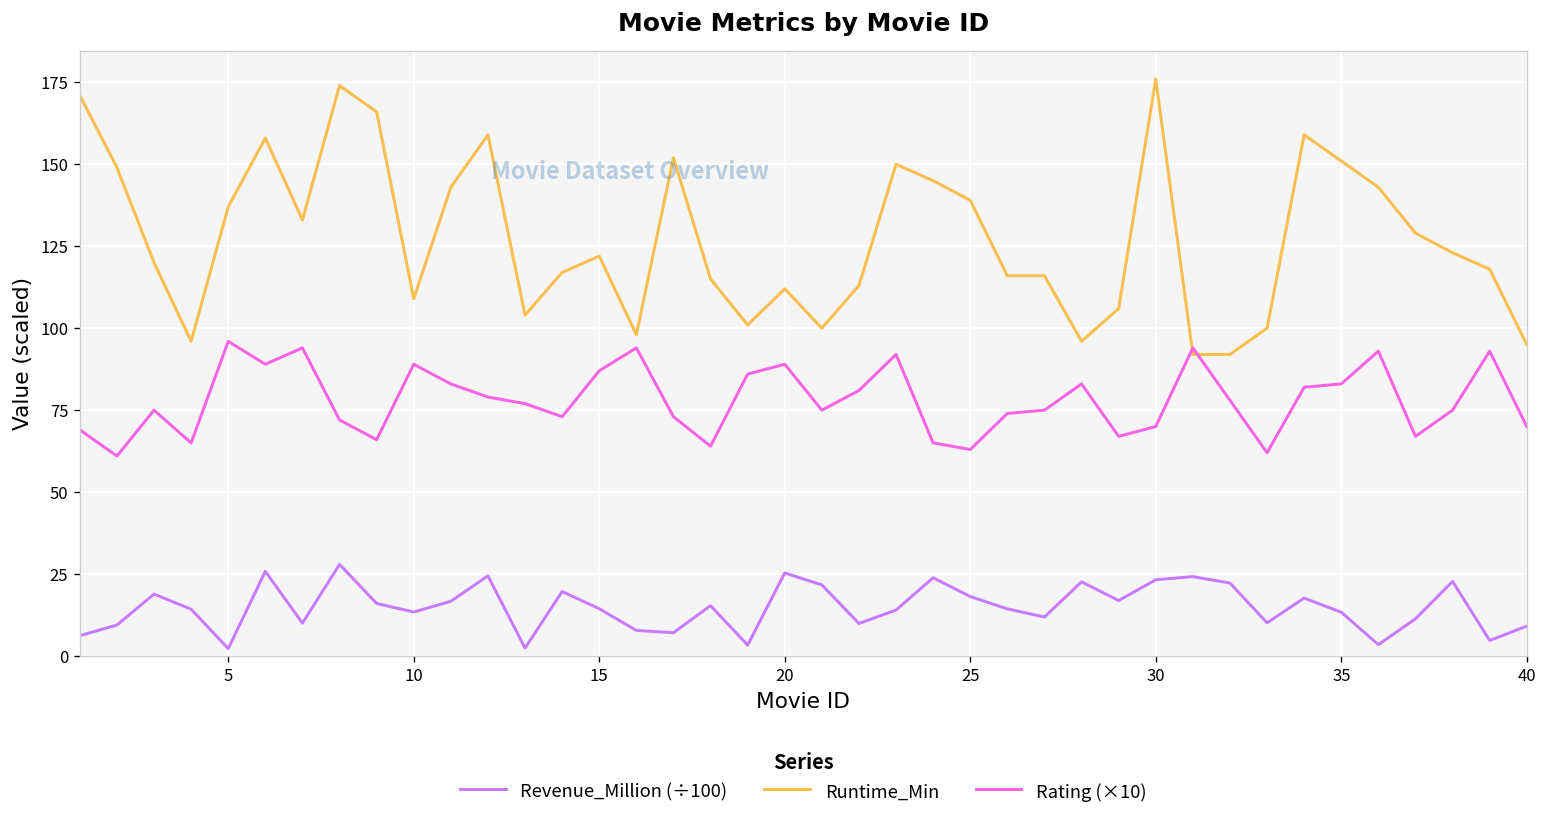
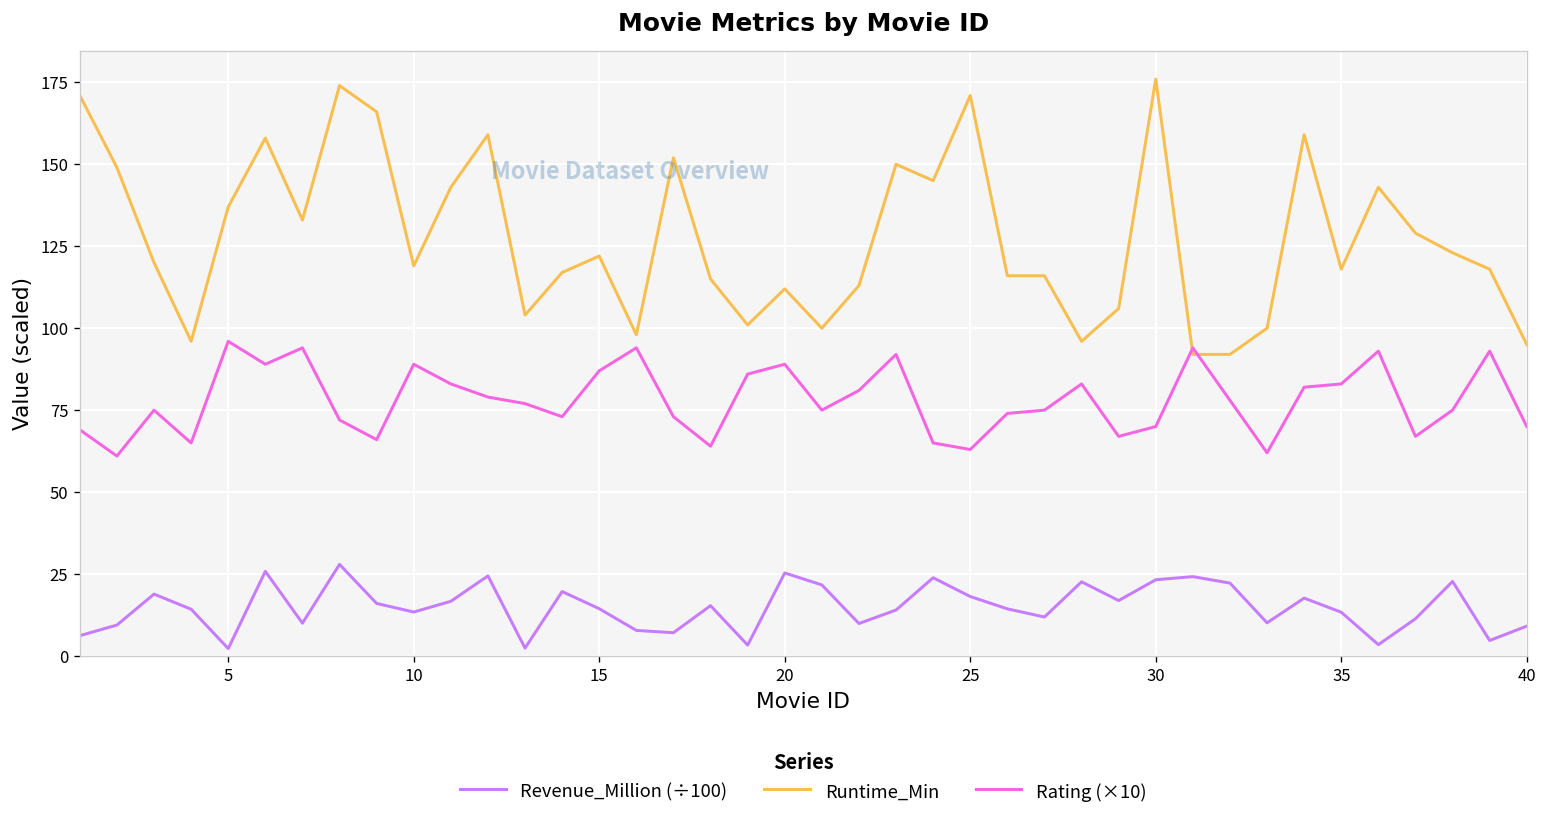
Runtime_Min, 10: 109 -> 119
Runtime_Min, 25: 139 -> 171
Runtime_Min, 35: 151 -> 118
